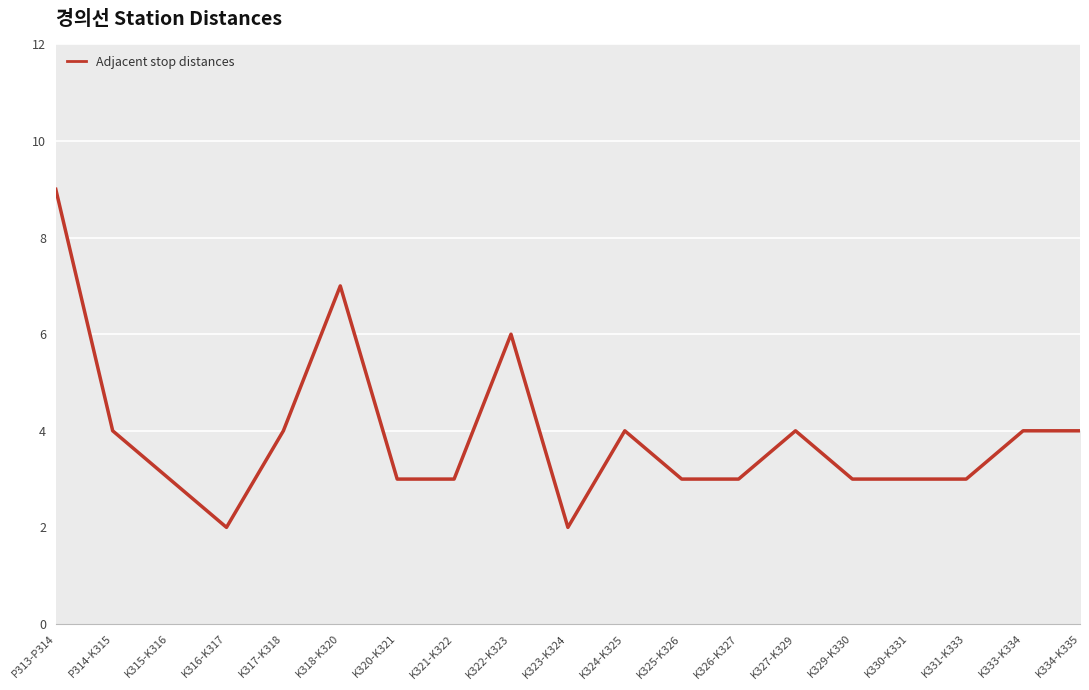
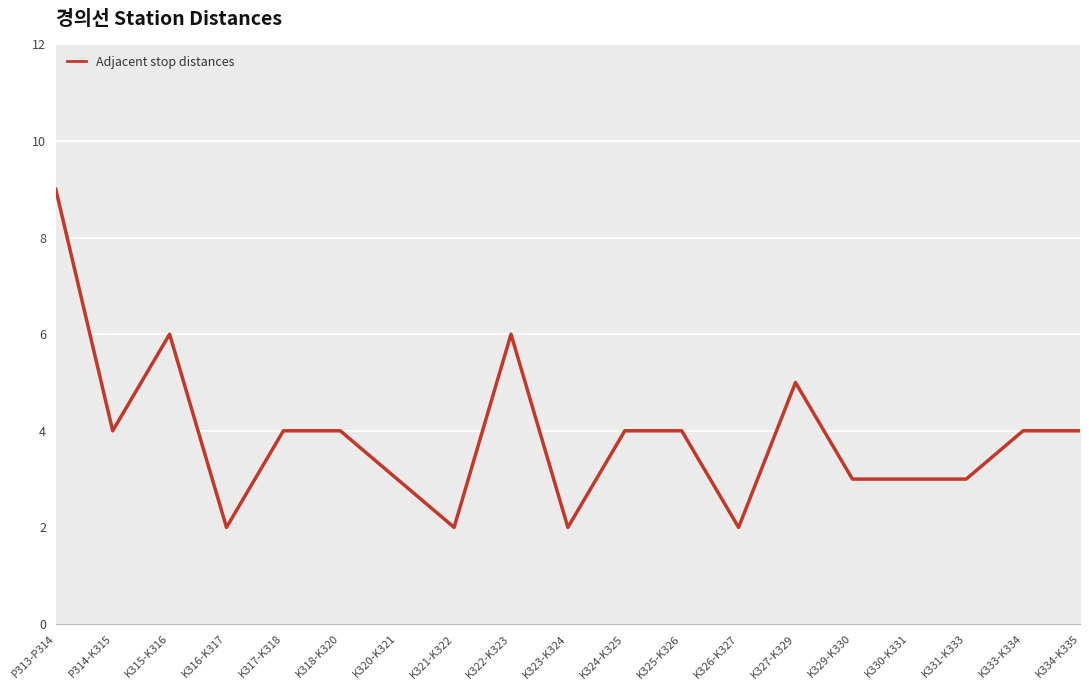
K315-K316: 3 -> 6
K318-K320: 7 -> 4
K321-K322: 3 -> 2
K325-K326: 3 -> 4
K326-K327: 3 -> 2
K327-K329: 4 -> 5
